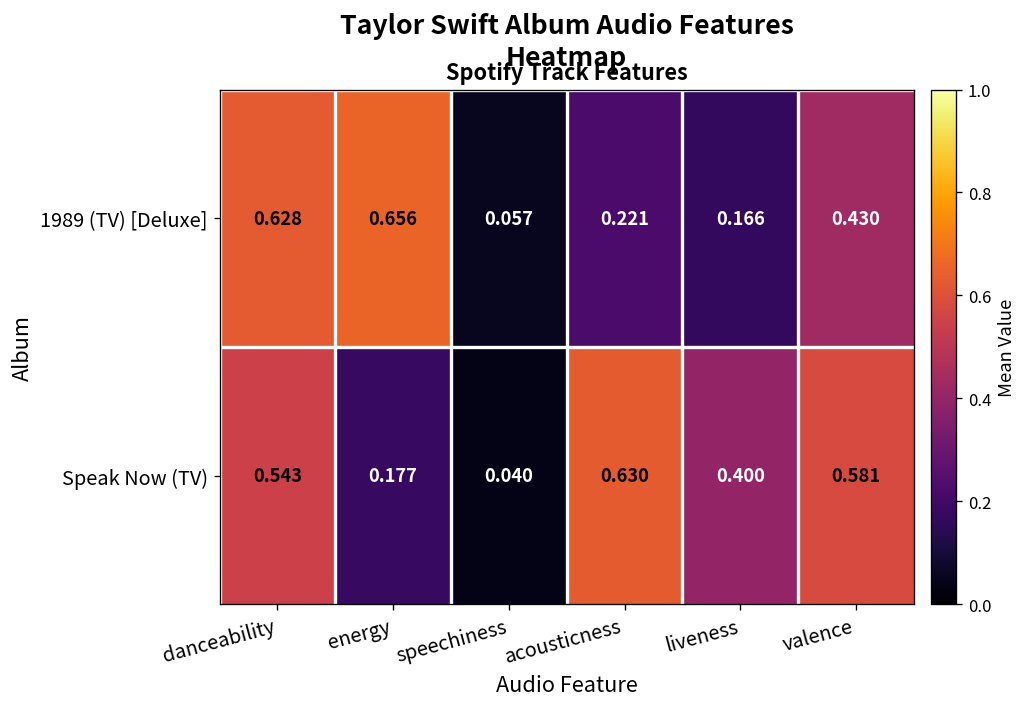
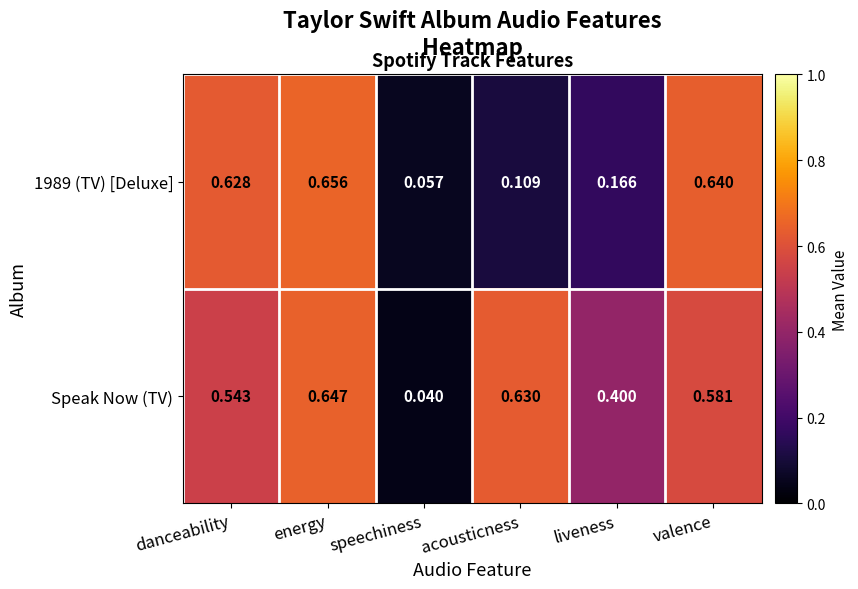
1989 (TV) [Deluxe], acousticness: 0.221 -> 0.109
1989 (TV) [Deluxe], valence: 0.430 -> 0.640
Speak Now (TV), energy: 0.177 -> 0.647
